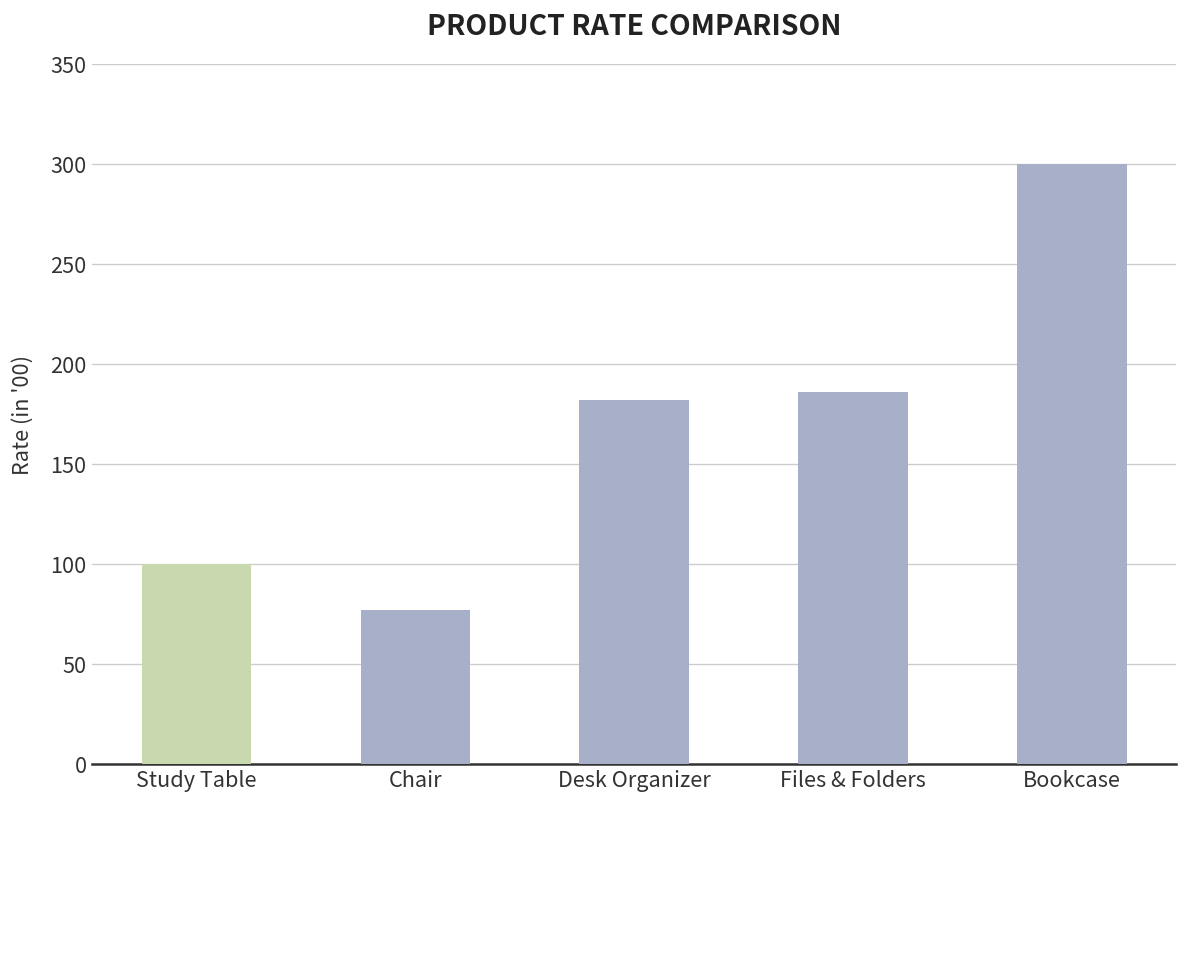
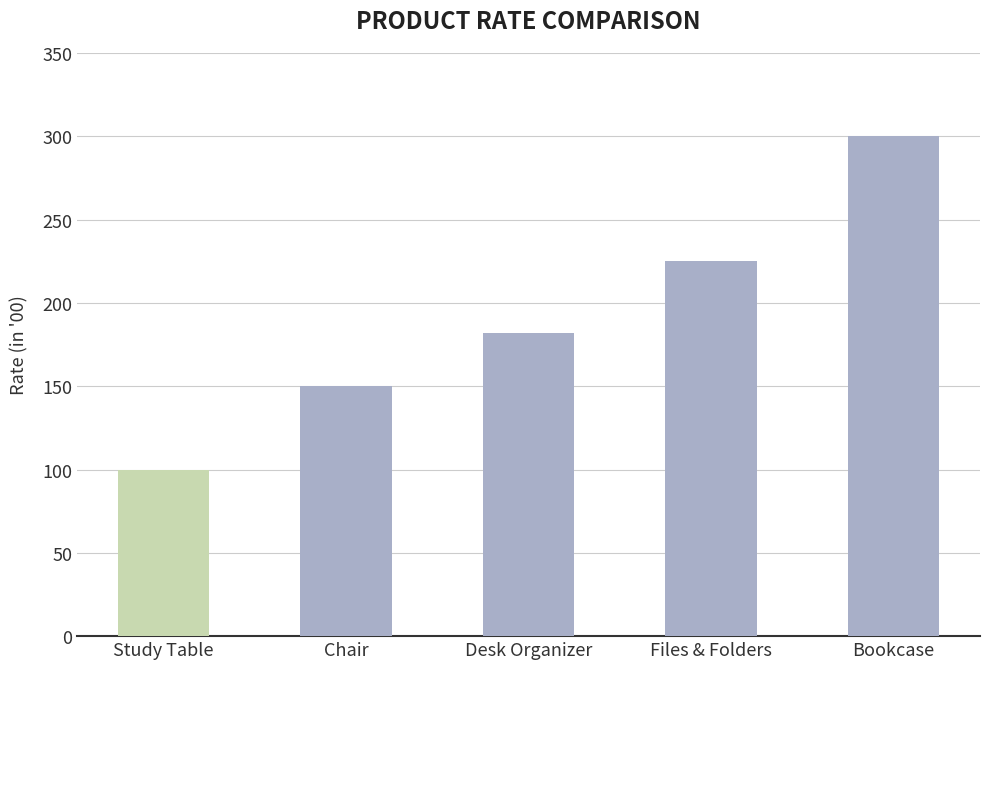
Chair: 77 -> 150
Files & Folders: 186 -> 225
